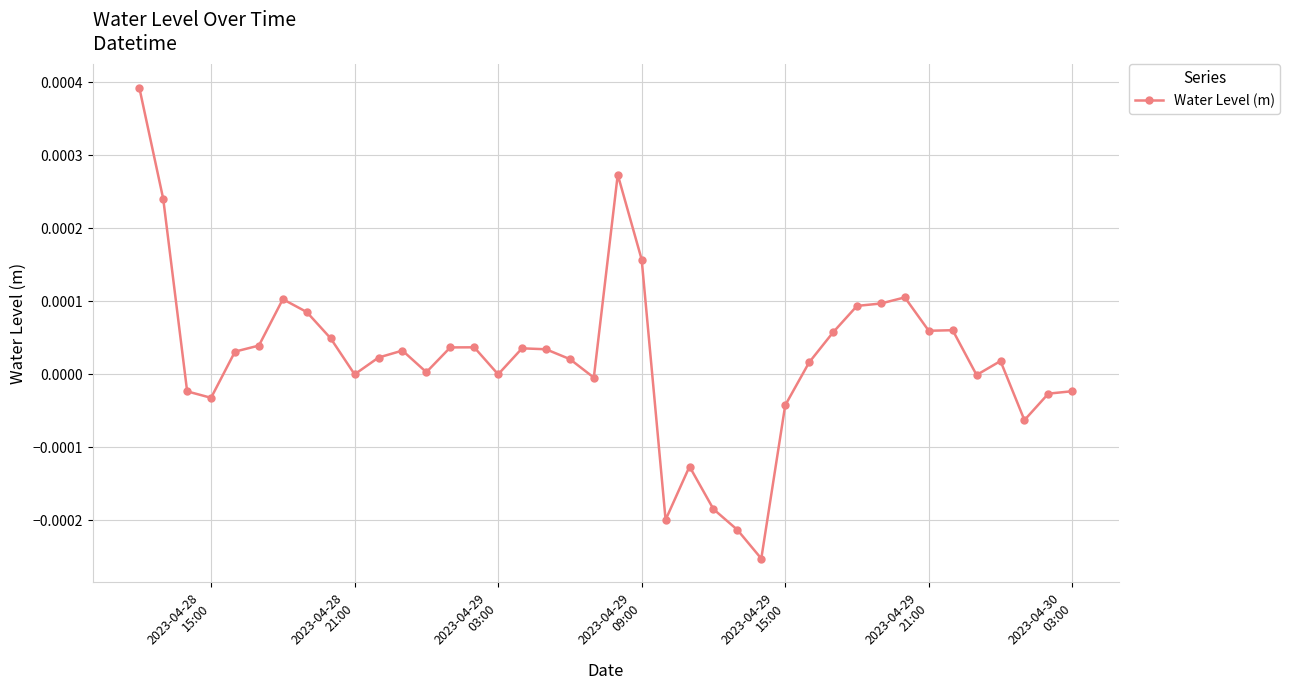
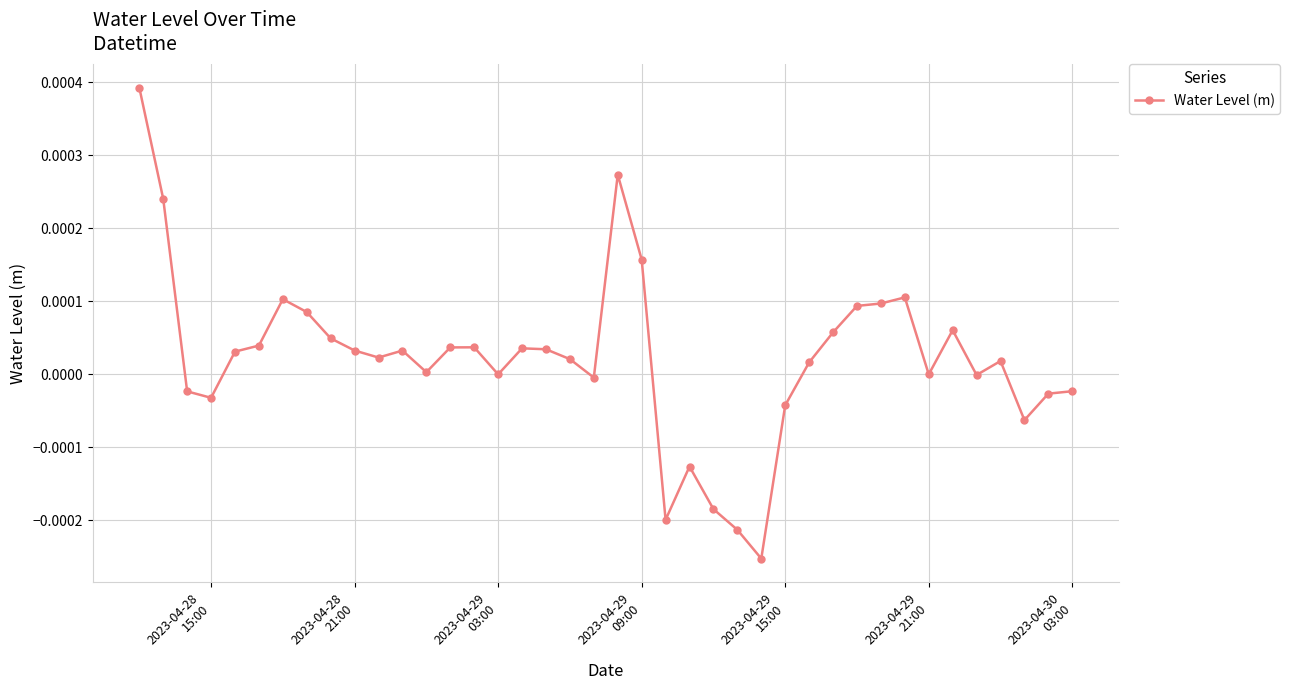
2023-04-28 21:00: 0.00000 -> 0.00003
2023-04-29 21:00: 0.0001 -> 0.0000
